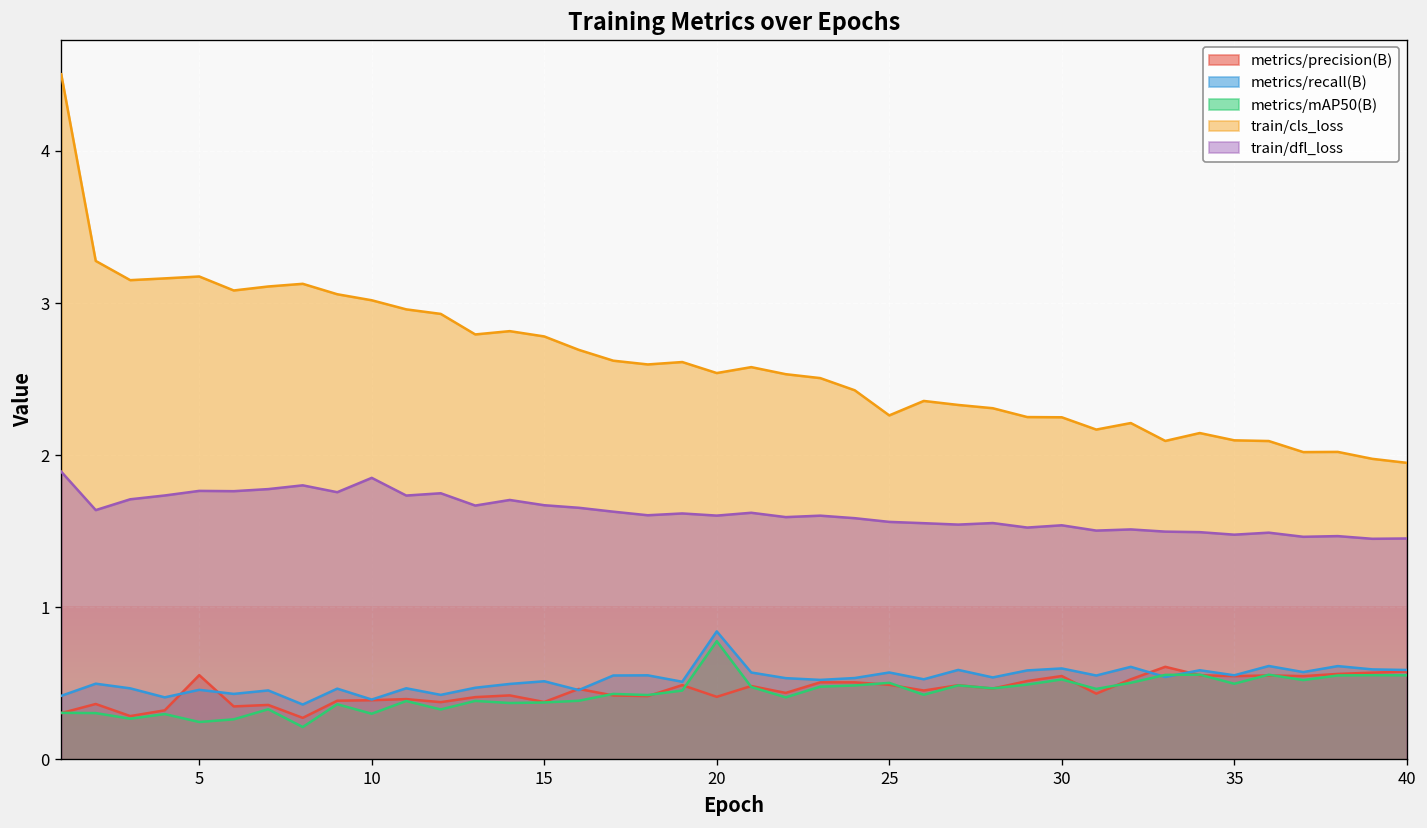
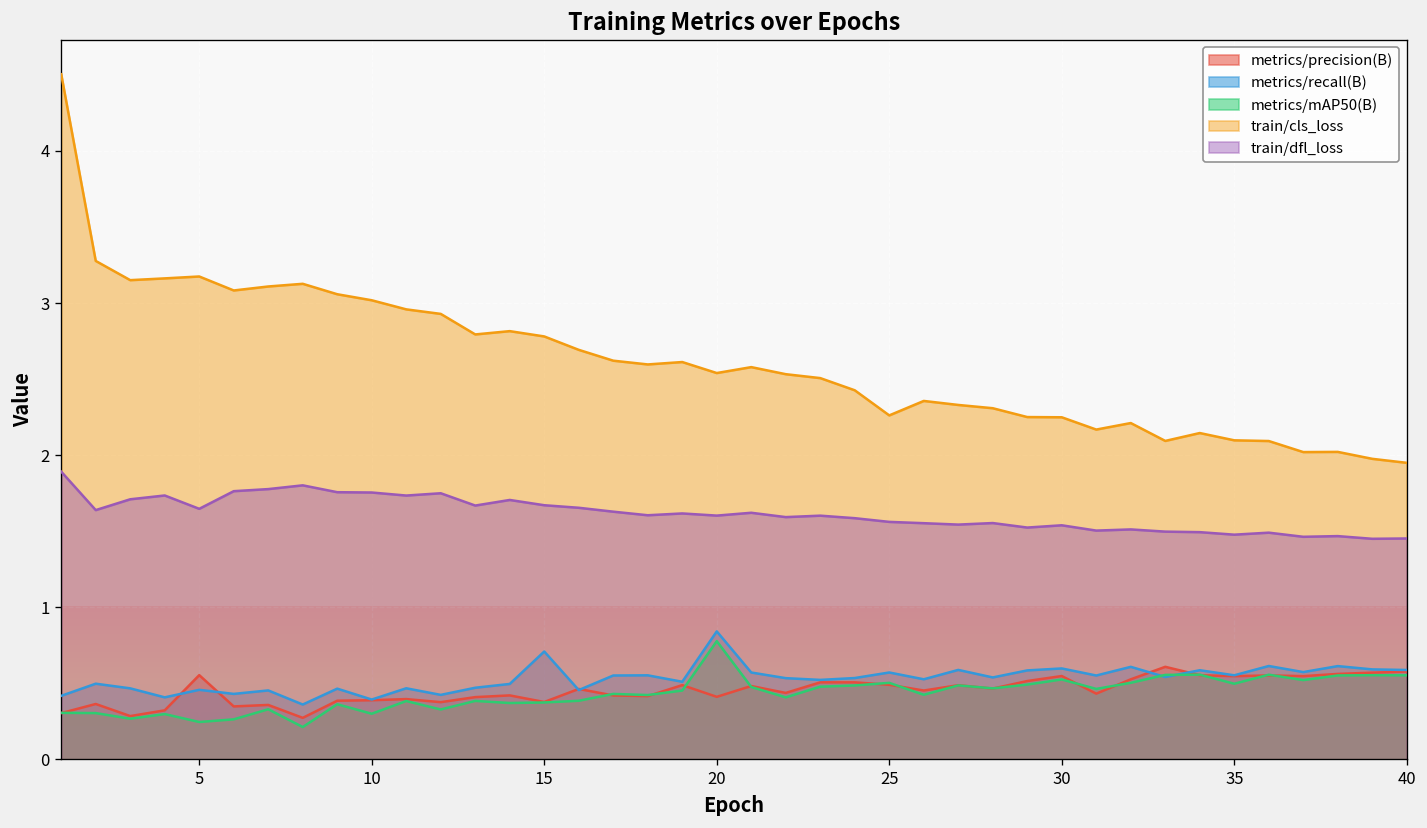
train/dfl_loss, 5: 1.76 -> 1.65
train/dfl_loss, 10: 1.85 -> 1.75
metrics/recall(B), 15: 0.51 -> 0.71
